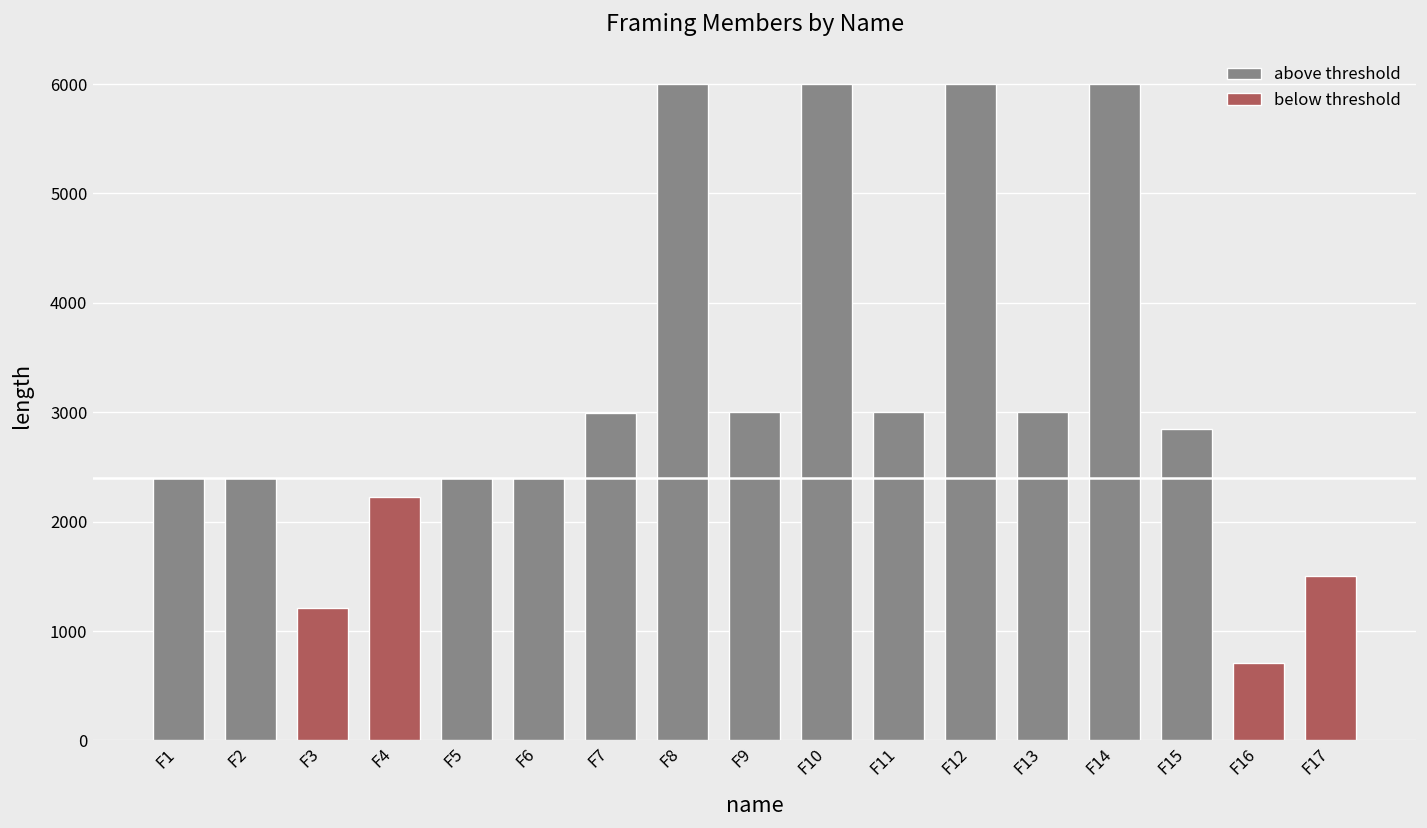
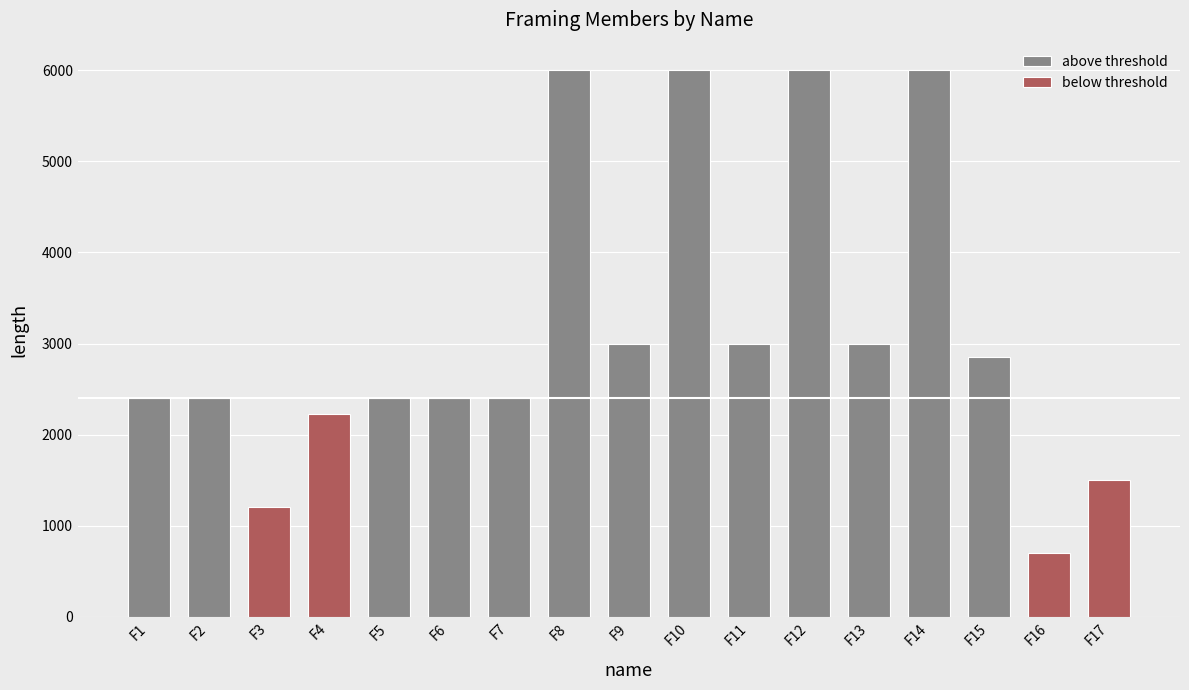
above threshold, F7: 3000 -> 2400
